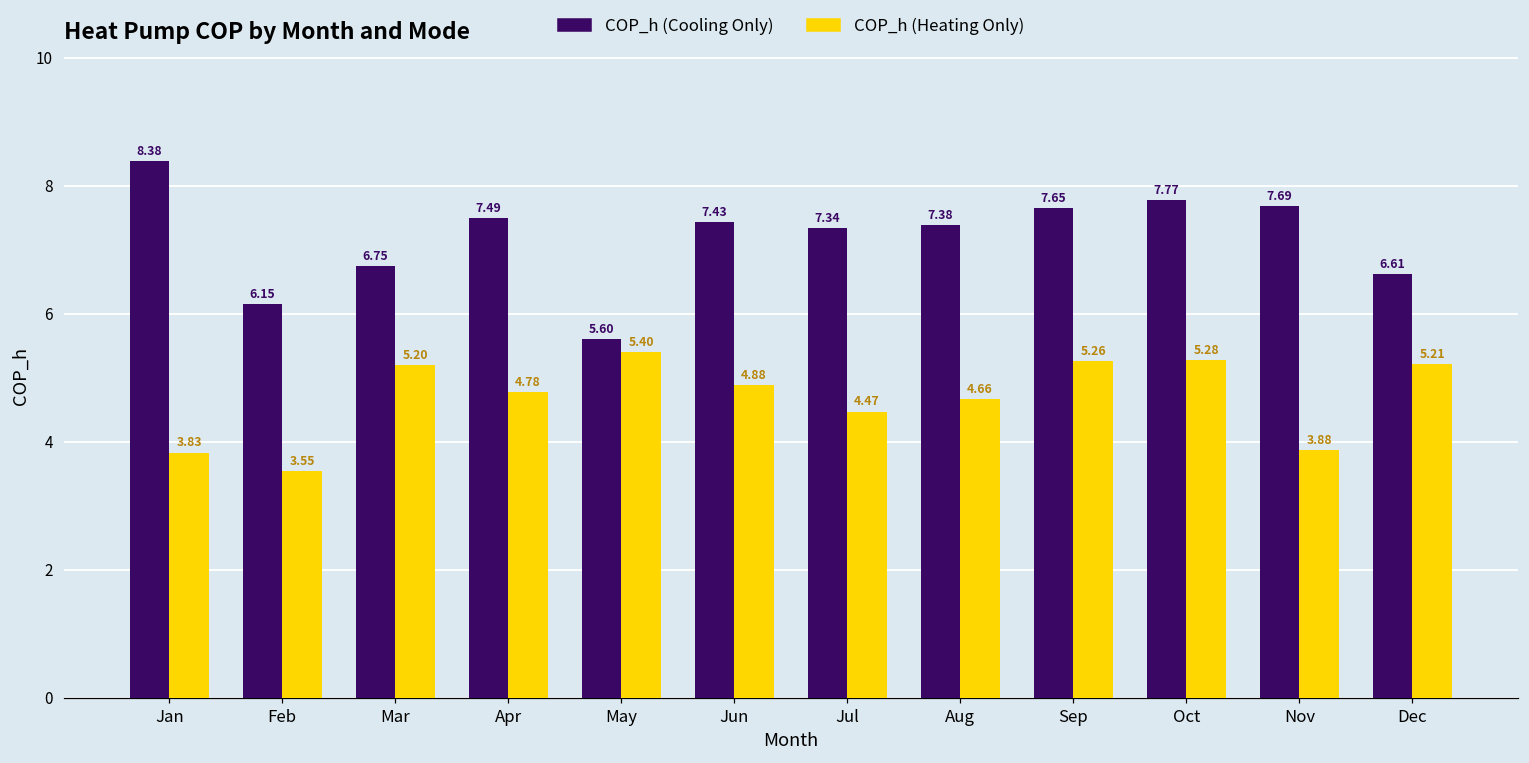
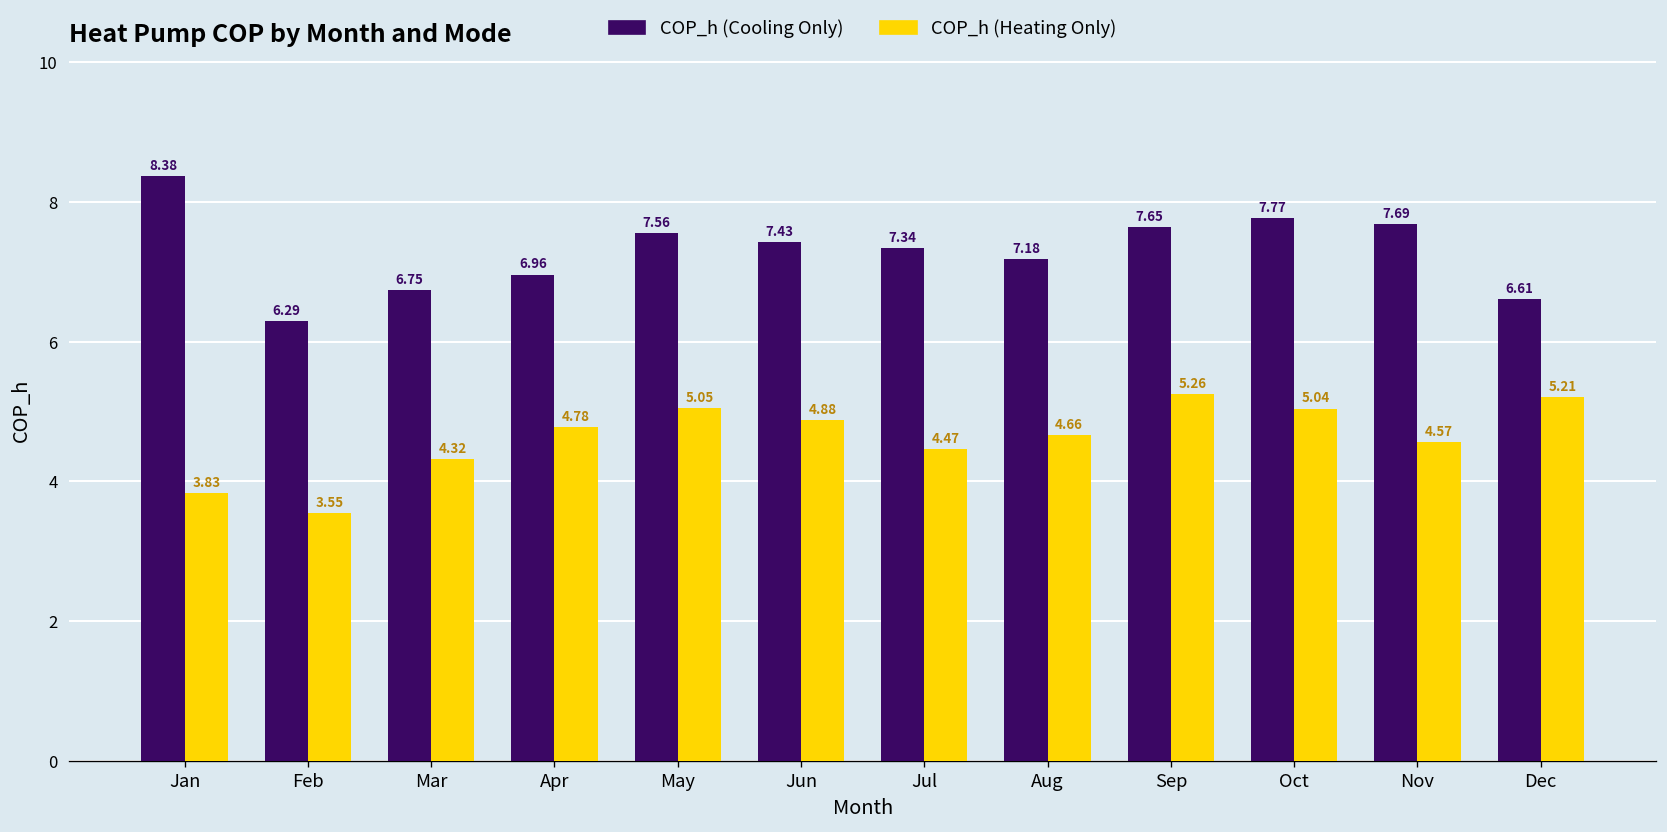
COP_h (Cooling Only), Feb: 6.15 -> 6.29
COP_h (Heating Only), Mar: 5.20 -> 4.32
COP_h (Cooling Only), Apr: 7.49 -> 6.96
COP_h (Cooling Only), May: 5.60 -> 7.56
COP_h (Heating Only), May: 5.40 -> 5.05
COP_h (Cooling Only), Aug: 7.38 -> 7.18
COP_h (Heating Only), Oct: 5.28 -> 5.04
COP_h (Heating Only), Nov: 3.88 -> 4.57
